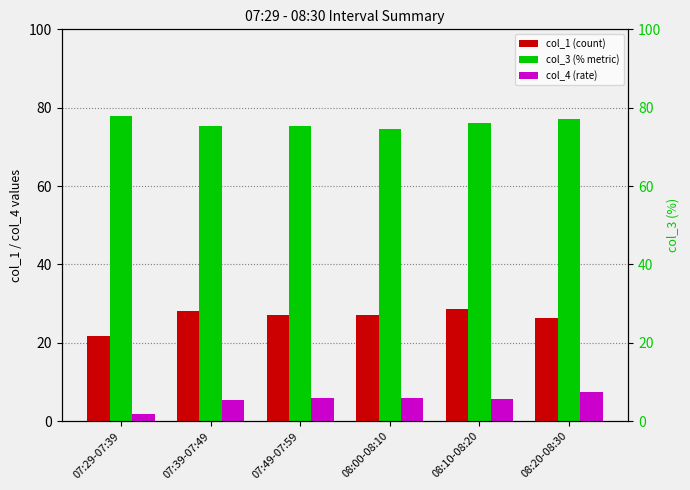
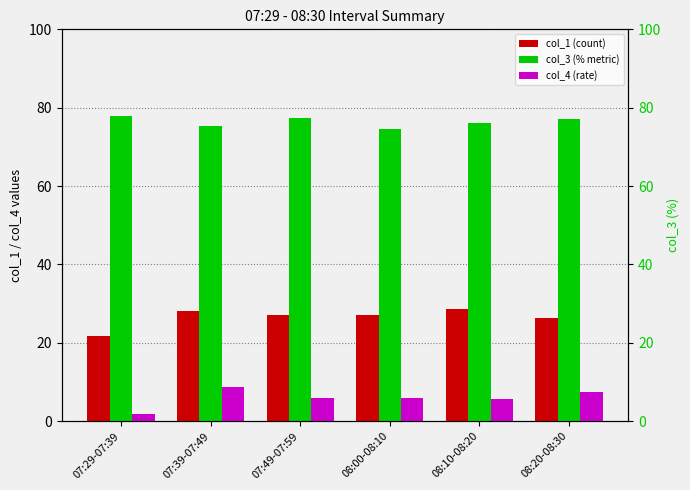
col_4 (rate), 07:39-07:49: 6 -> 9
col_3 (% metric), 07:49-07:59: 75 -> 77
